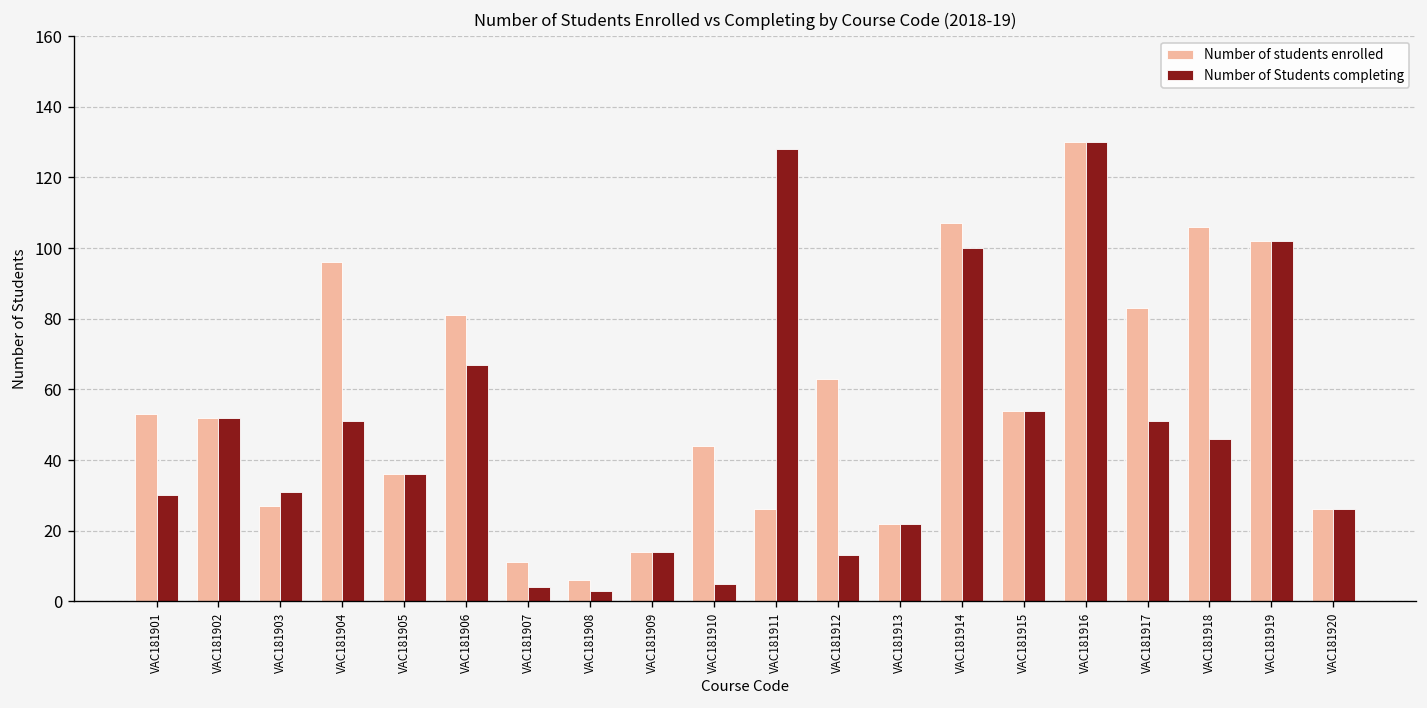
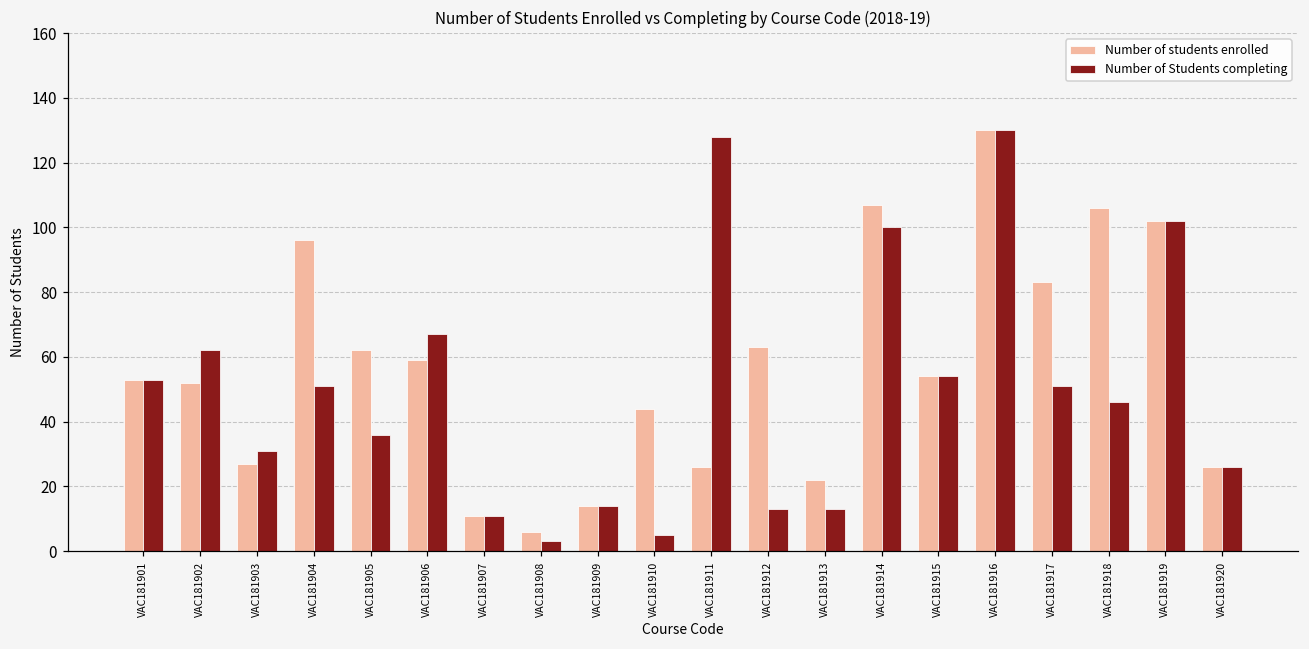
Number of Students completing, VAC181901: 30 -> 53
Number of Students completing, VAC181902: 52 -> 62
Number of students enrolled, VAC181905: 36 -> 62
Number of students enrolled, VAC181906: 81 -> 59
Number of Students completing, VAC181907: 4 -> 11
Number of Students completing, VAC181913: 22 -> 13
